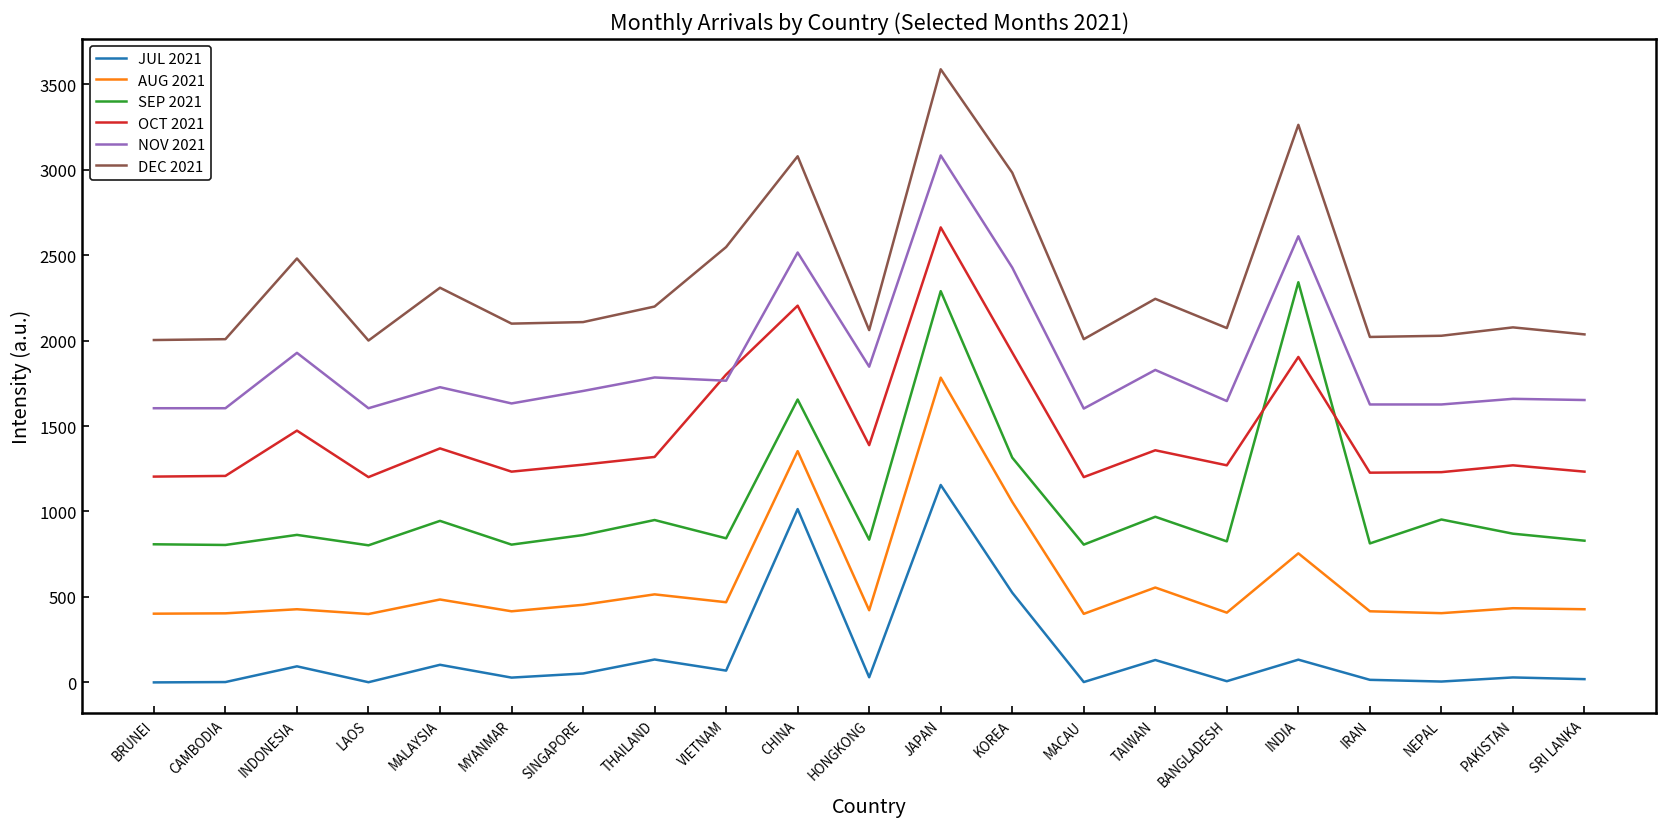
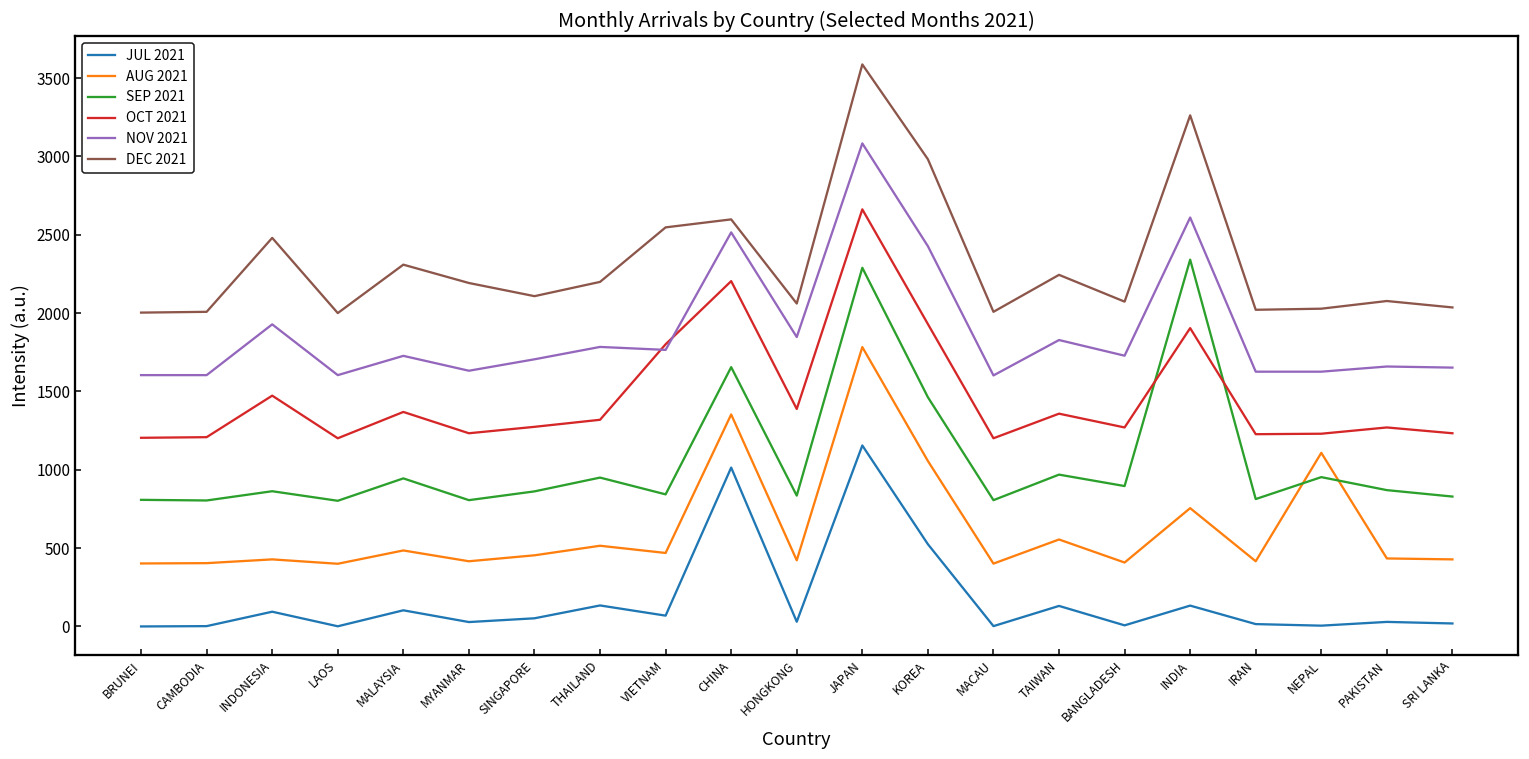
DEC 2021, MYANMAR: 2100 -> 2190
DEC 2021, CHINA: 3080 -> 2600
SEP 2021, KOREA: 1320 -> 1460
SEP 2021, BANGLADESH: 830 -> 900
NOV 2021, BANGLADESH: 1650 -> 1730
AUG 2021, NEPAL: 410 -> 1110
